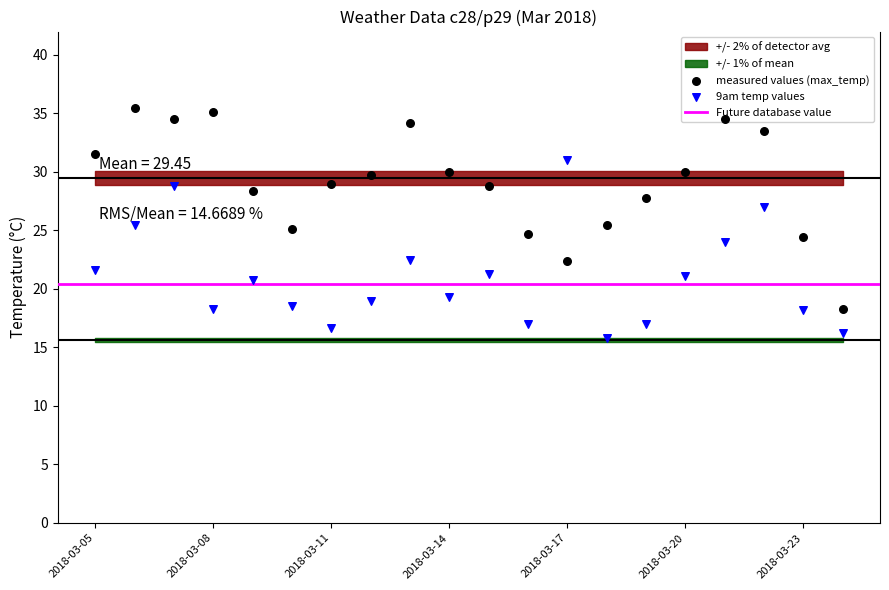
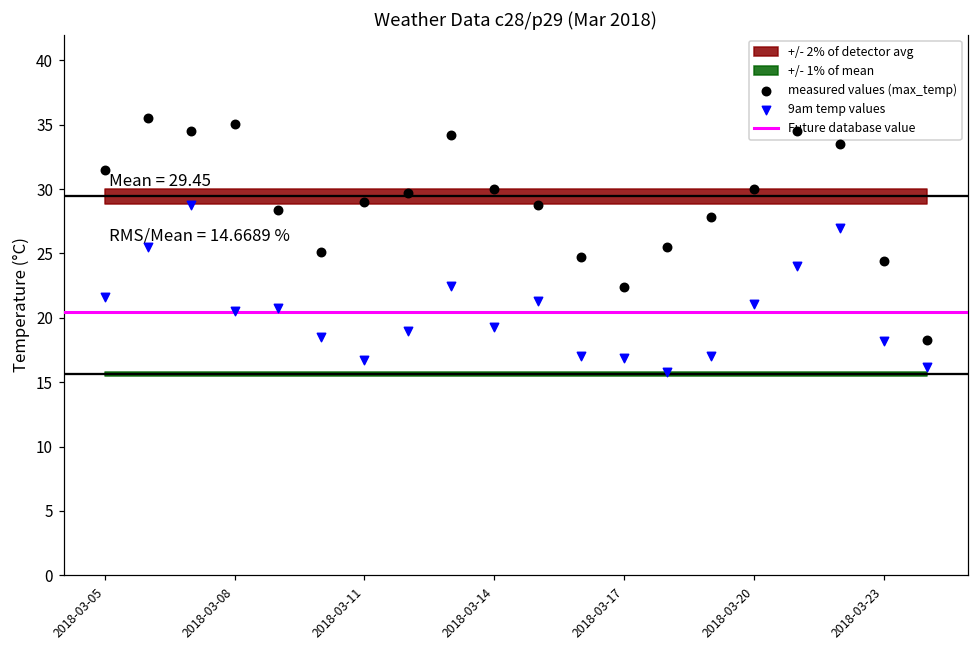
9am temp values, 2018-03-08: 18.3 -> 20.5
9am temp values, 2018-03-17: 31.0 -> 16.9
